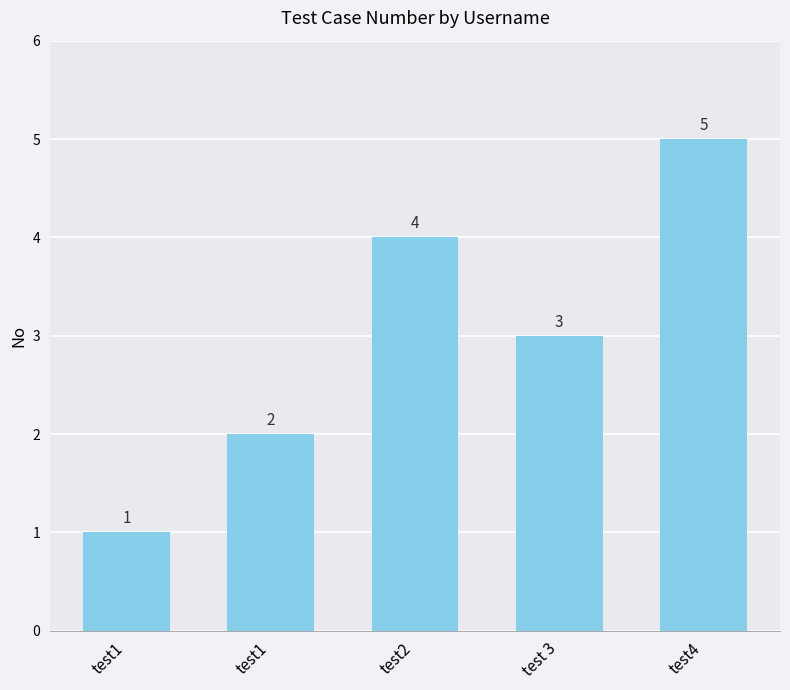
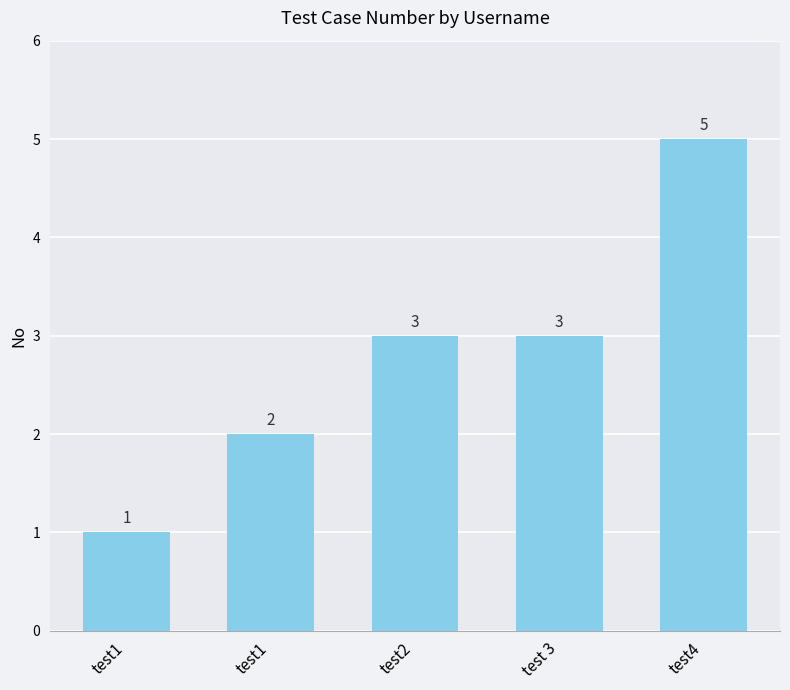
test2: 4 -> 3
